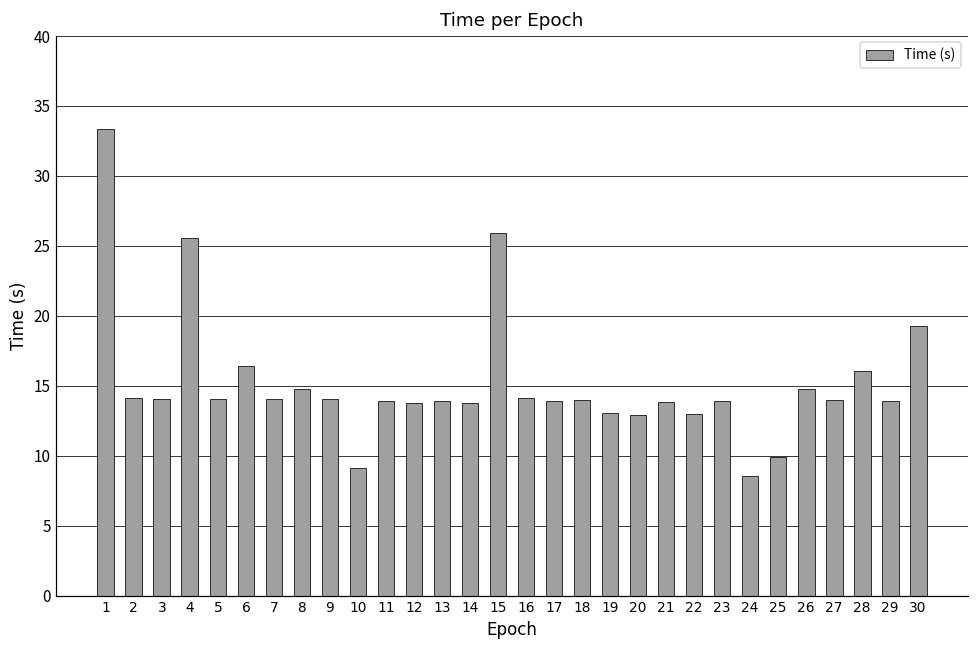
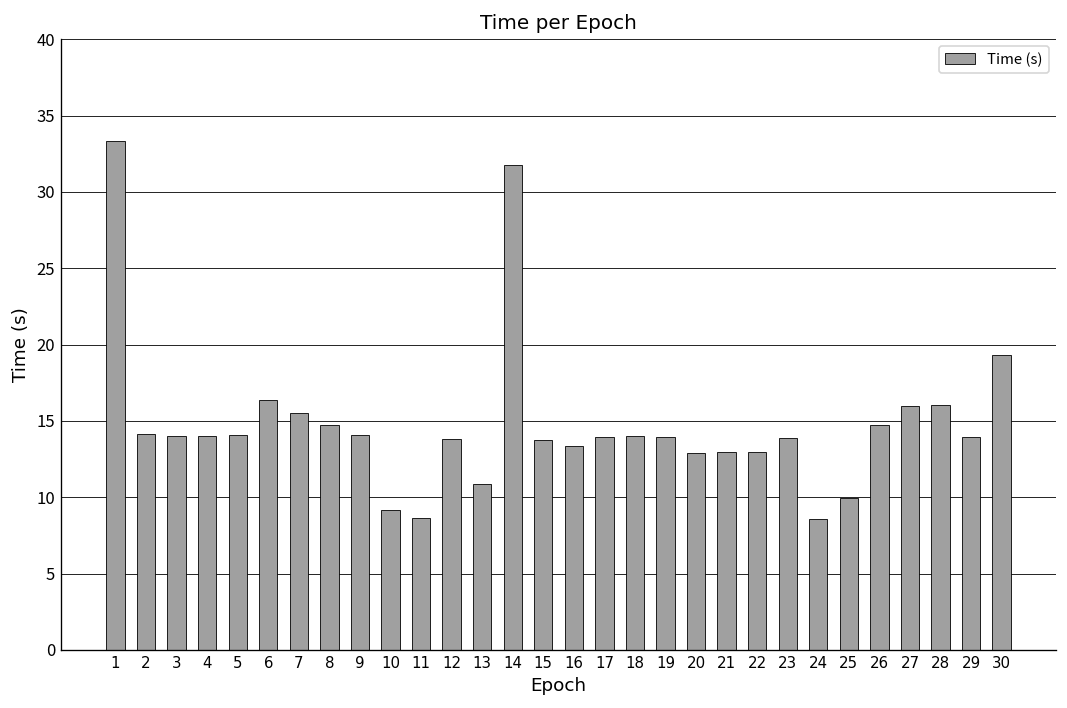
4: 25.6 -> 14.0
7: 14.1 -> 15.5
11: 13.9 -> 8.6
13: 13.9 -> 10.8
14: 13.8 -> 31.7
15: 25.9 -> 13.8
16: 14.2 -> 13.4
19: 13.0 -> 14.0
21: 13.9 -> 12.9
27: 14.0 -> 16.0
